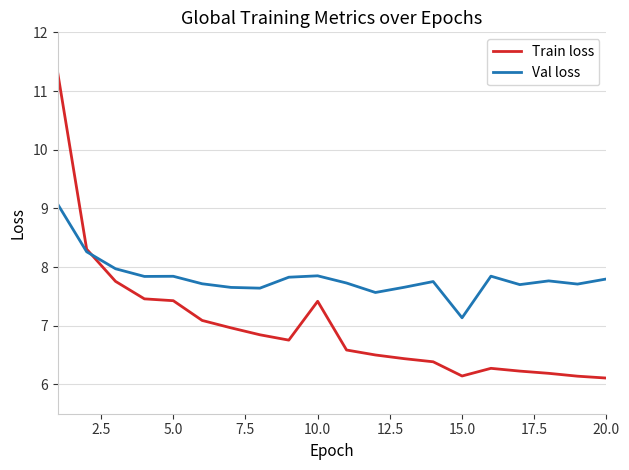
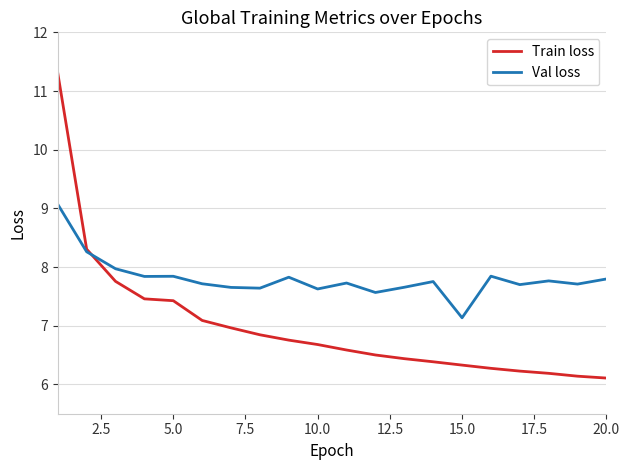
Train loss, 10.0: 7.4 -> 6.7
Val loss, 10.0: 7.9 -> 7.6
Train loss, 15.0: 6.1 -> 6.3
